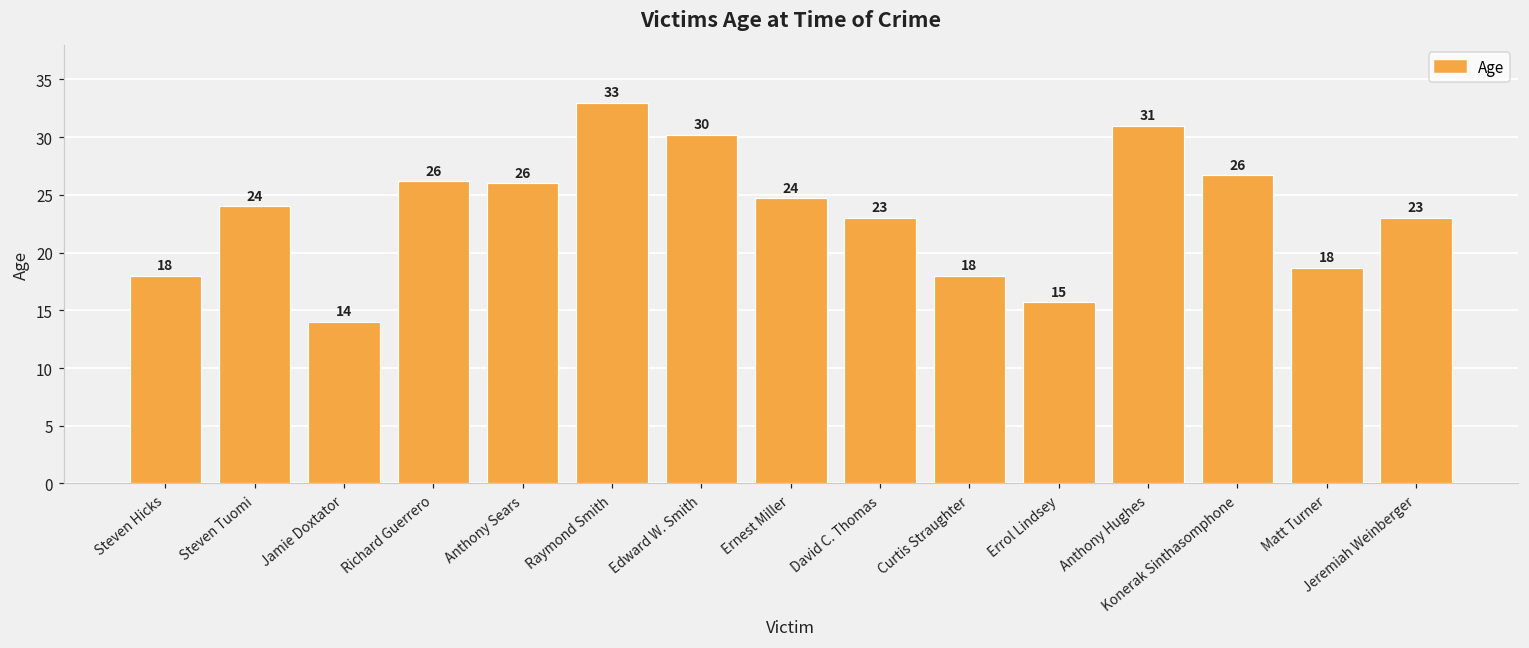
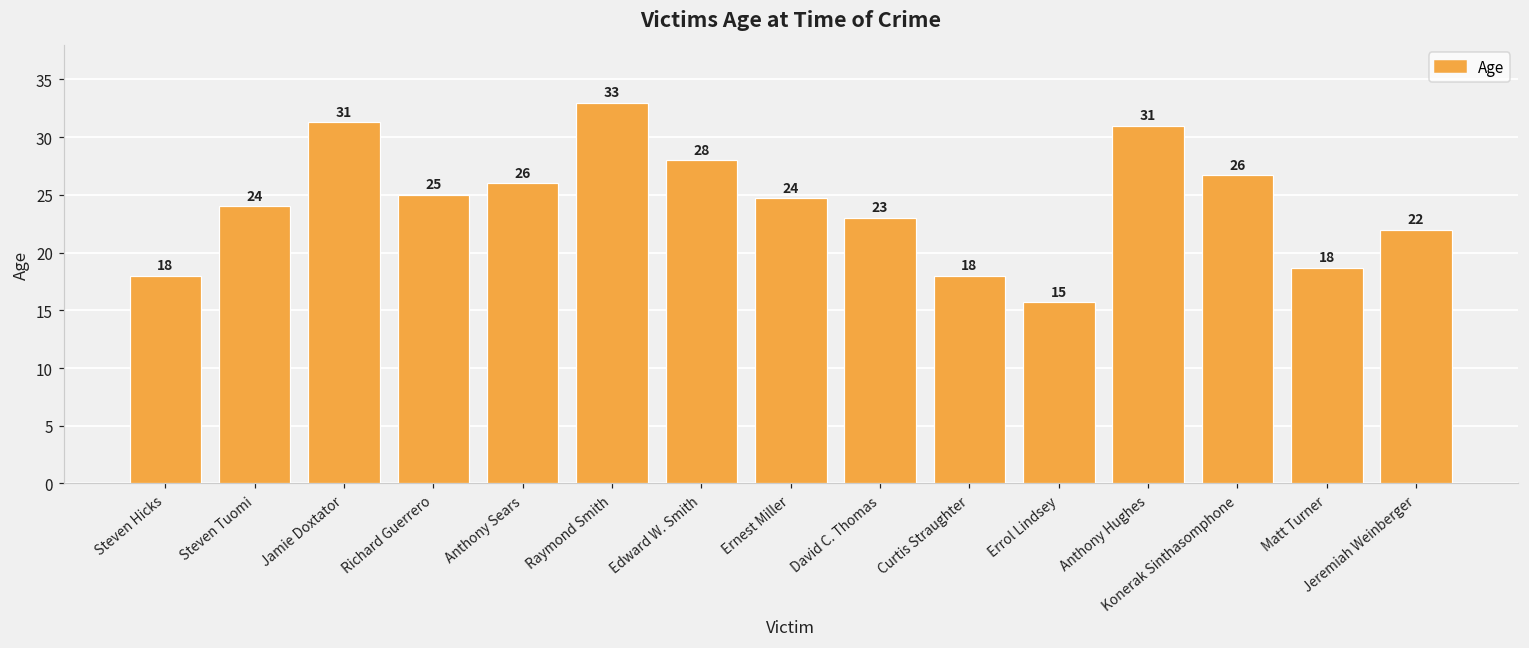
Jamie Doxtator: 14 -> 31
Richard Guerrero: 26 -> 25
Edward W. Smith: 30 -> 28
Jeremiah Weinberger: 23 -> 22
